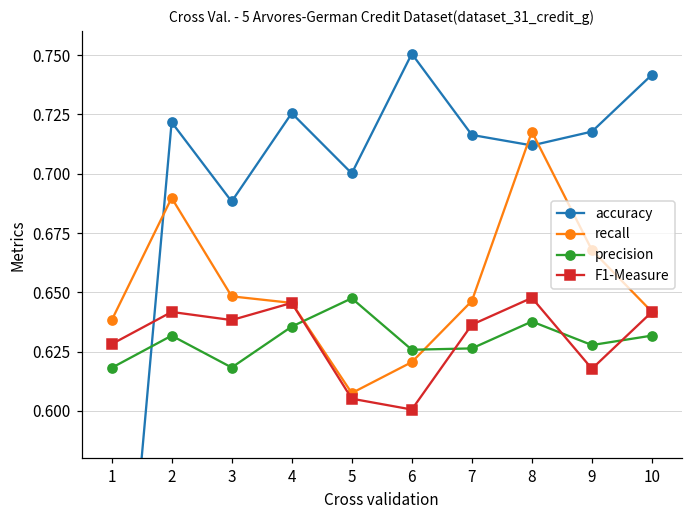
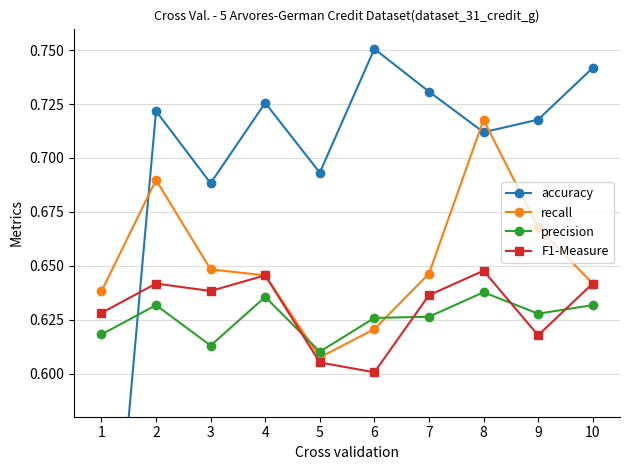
precision, 3: 0.618 -> 0.613
accuracy, 5: 0.700 -> 0.693
precision, 5: 0.648 -> 0.610
accuracy, 7: 0.716 -> 0.731
